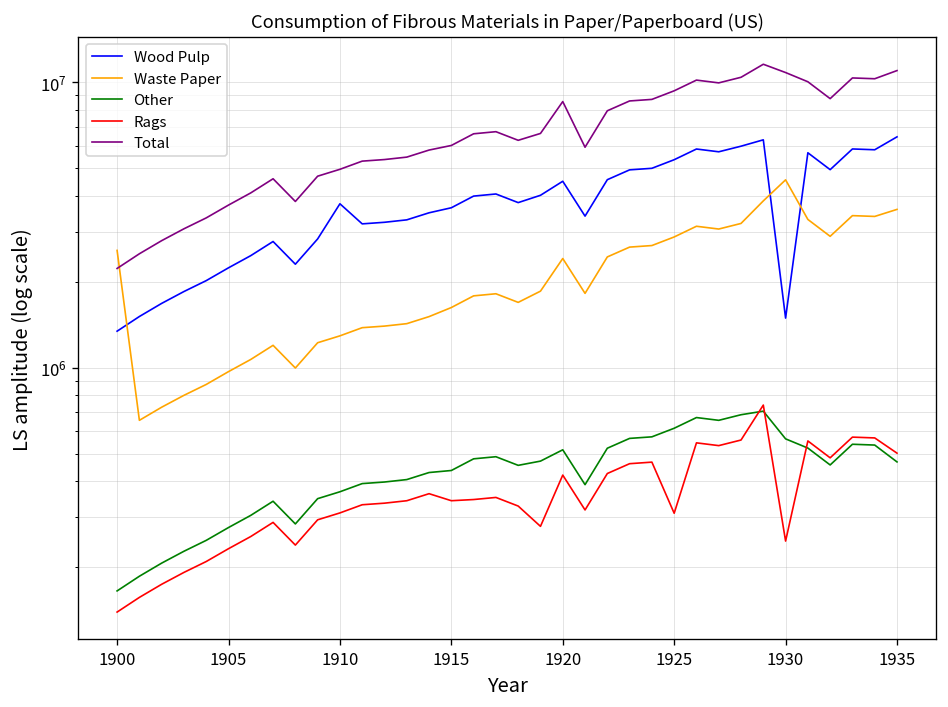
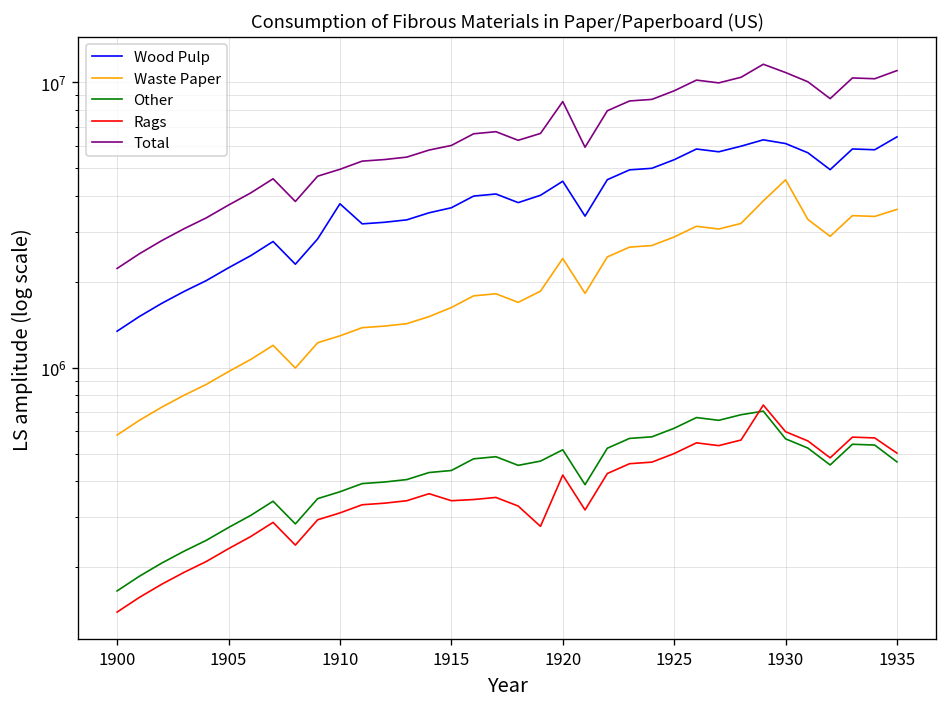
Waste Paper, 1900: 2600000 -> 580000
Rags, 1925: 310000 -> 500000
Wood Pulp, 1930: 1500000 -> 6100000
Rags, 1930: 250000 -> 600000
